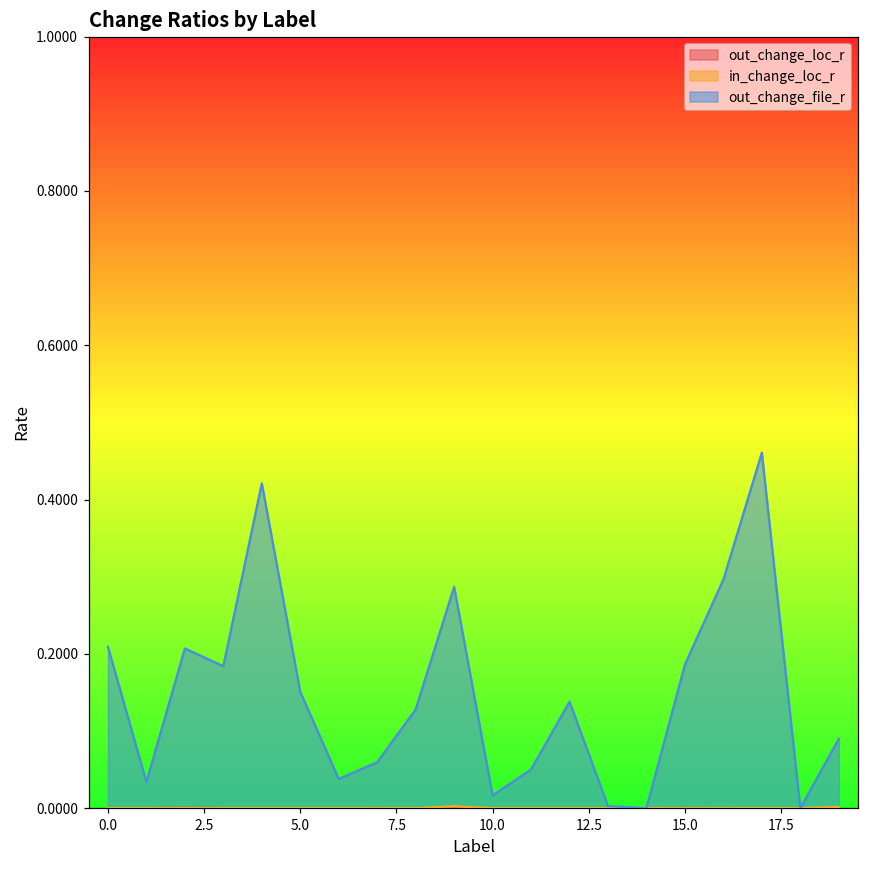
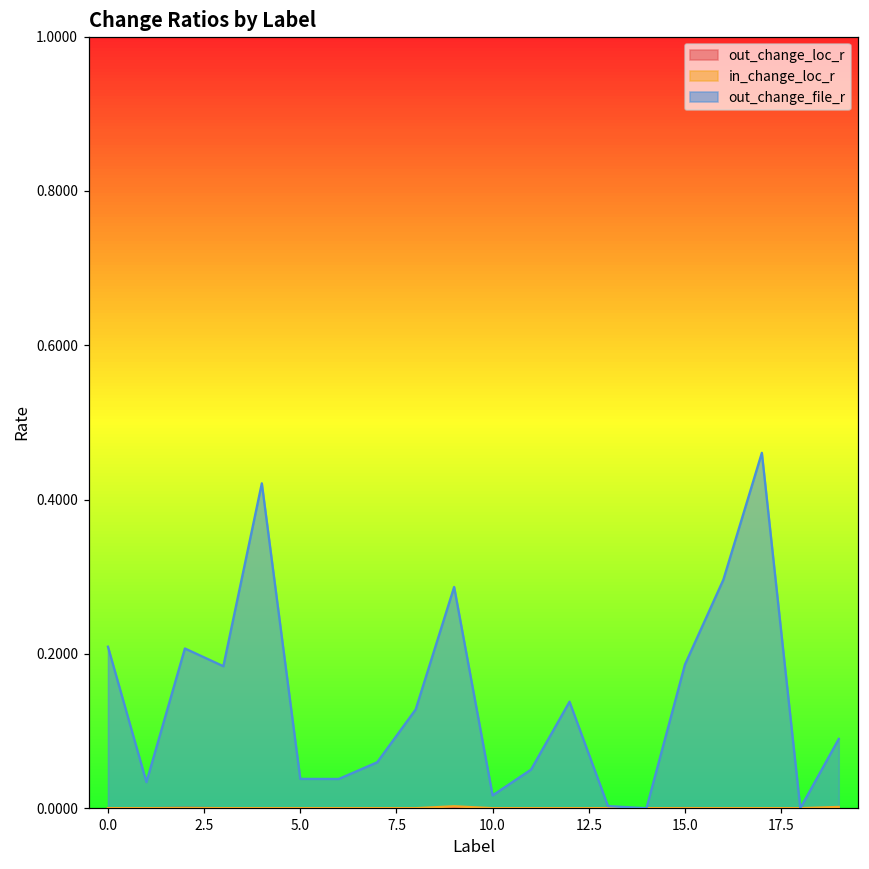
out_change_file_r, 5.0: 0.15 -> 0.04
